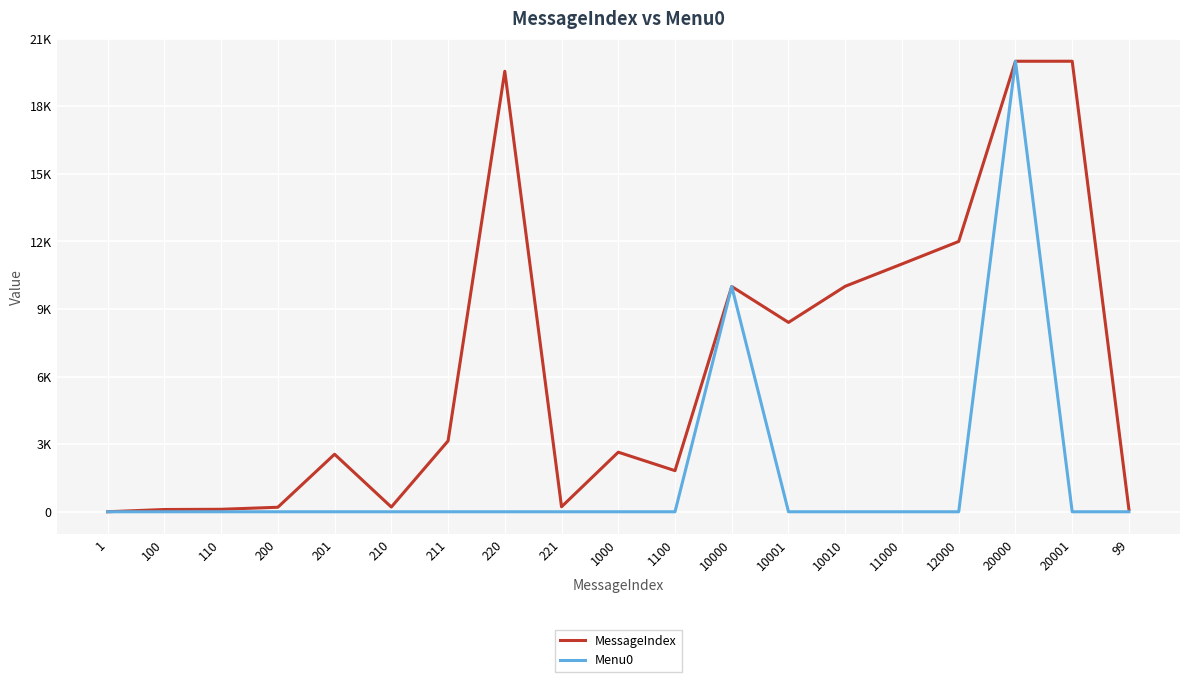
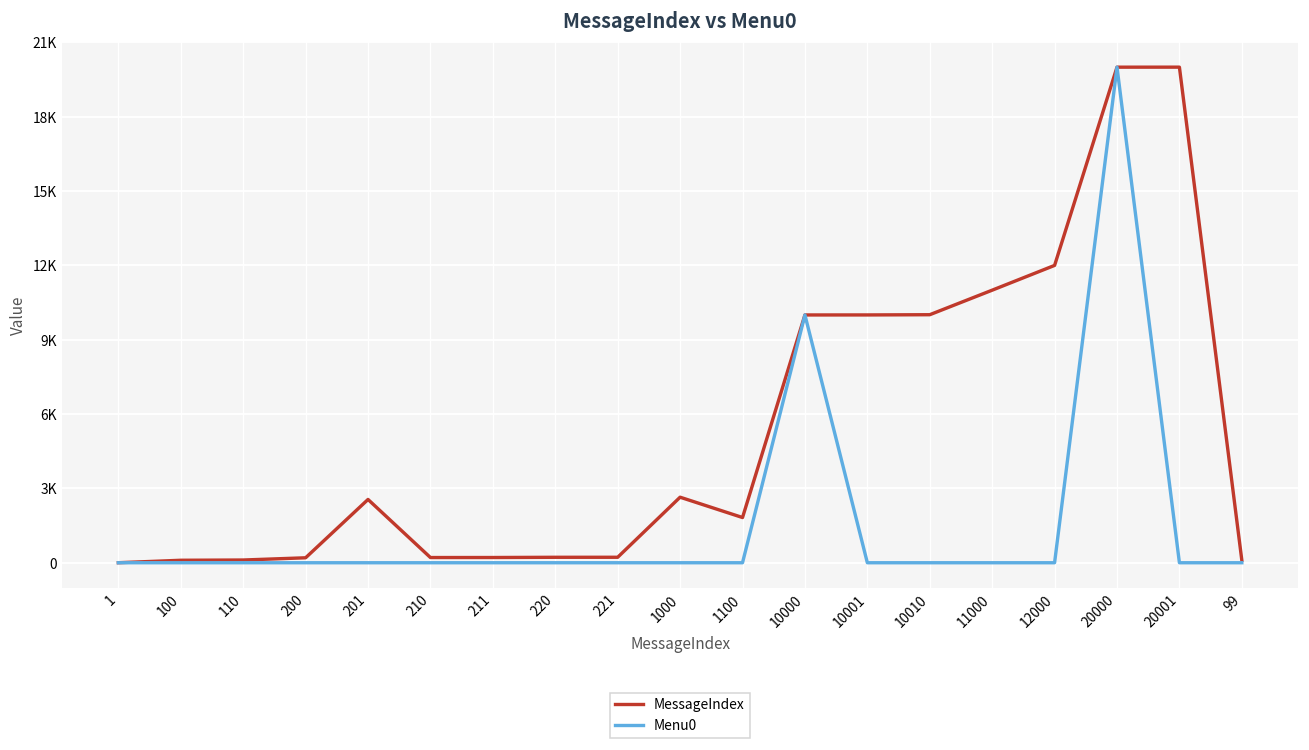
MessageIndex, 211: 3100 -> 200
MessageIndex, 220: 19600 -> 200
MessageIndex, 10001: 8400 -> 10000
